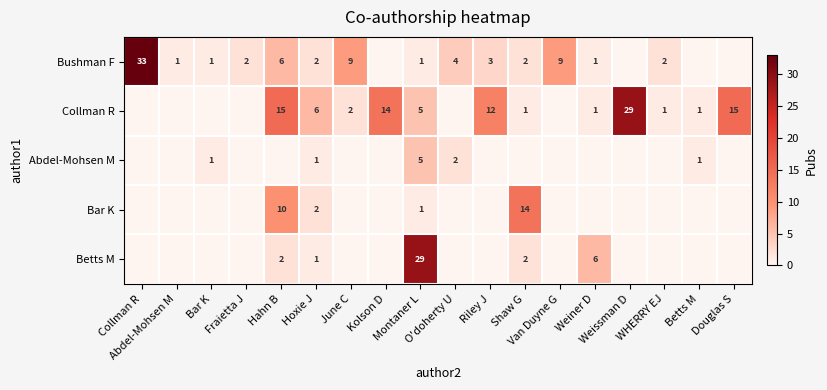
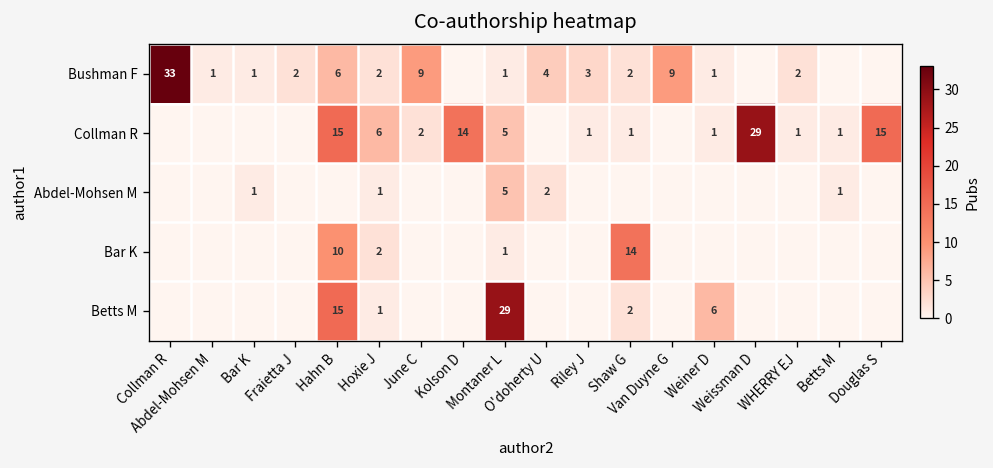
Collman R, Riley J: 12 -> 1
Betts M, Hahn B: 2 -> 15
